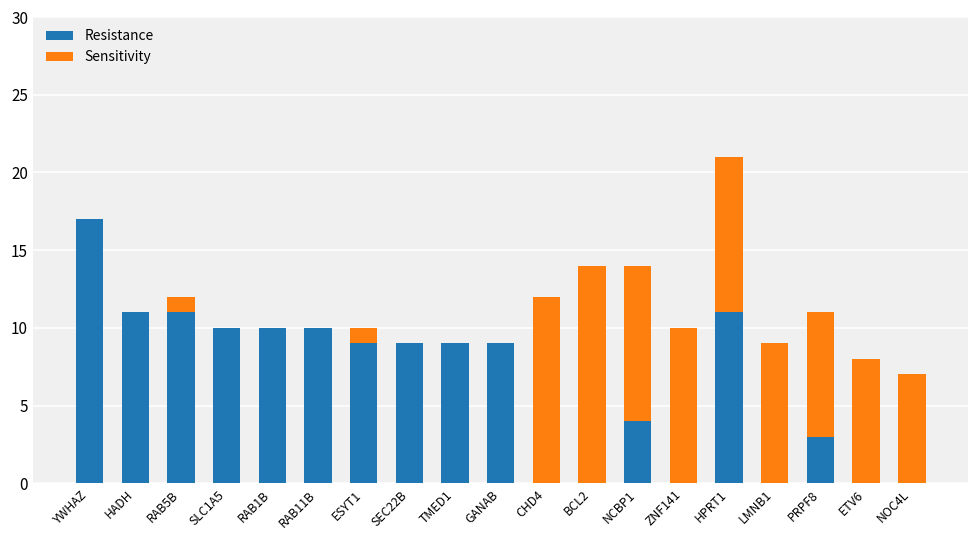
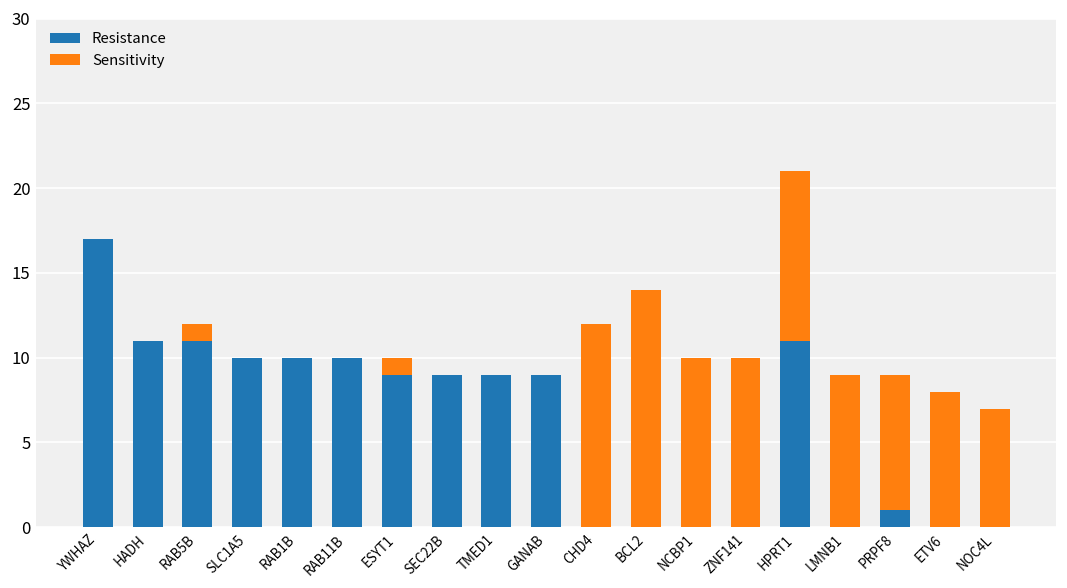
Resistance, NCBP1: 4 -> 0
Resistance, PRPF8: 3 -> 1
